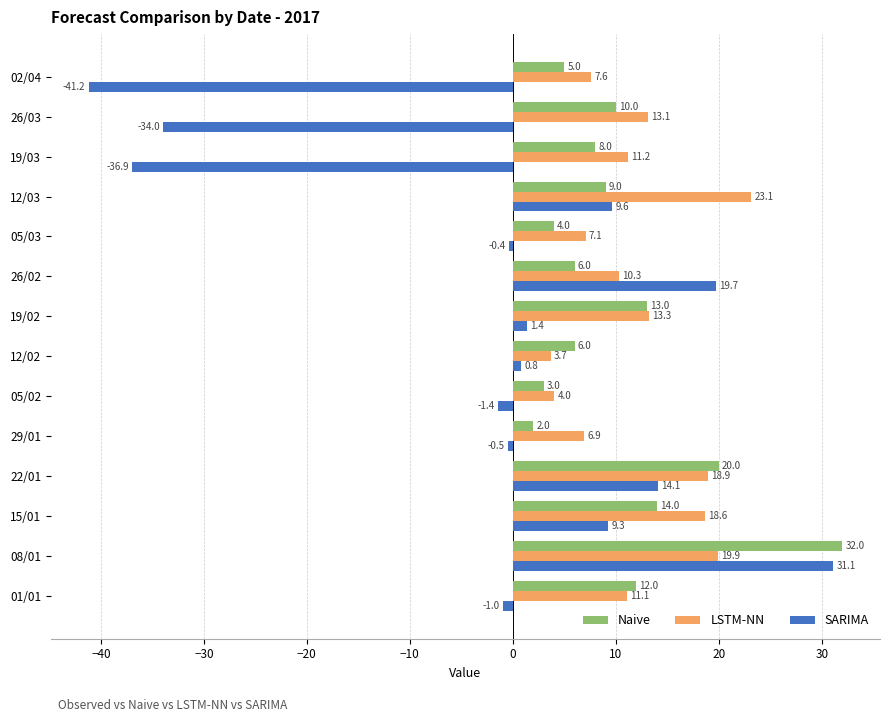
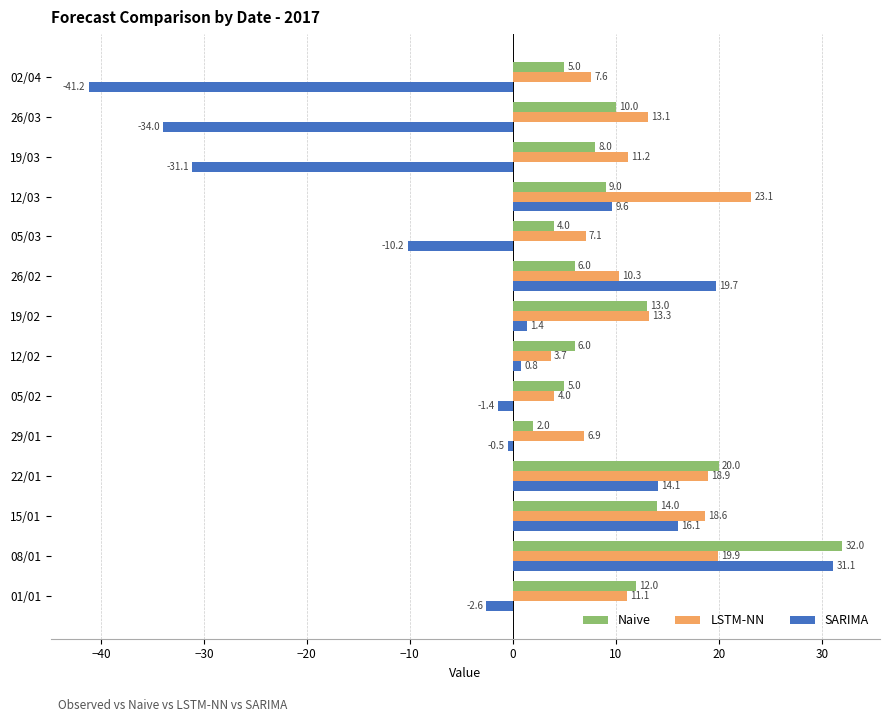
SARIMA, 19/03: -36.9 -> -31.1
SARIMA, 05/03: -0.4 -> -10.2
Naive, 05/02: 3.0 -> 5.0
SARIMA, 15/01: 9.3 -> 16.1
SARIMA, 01/01: -1.0 -> -2.6
